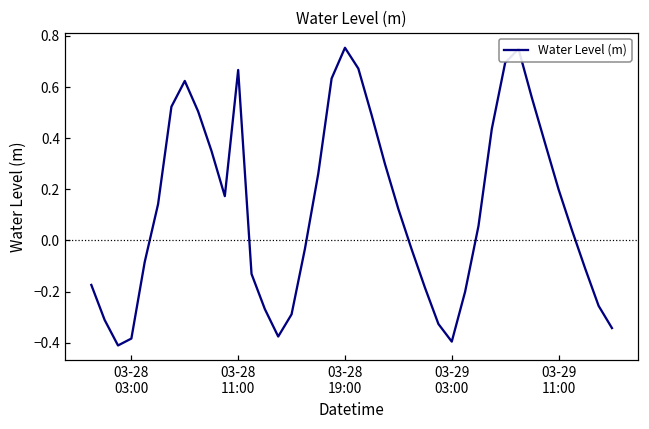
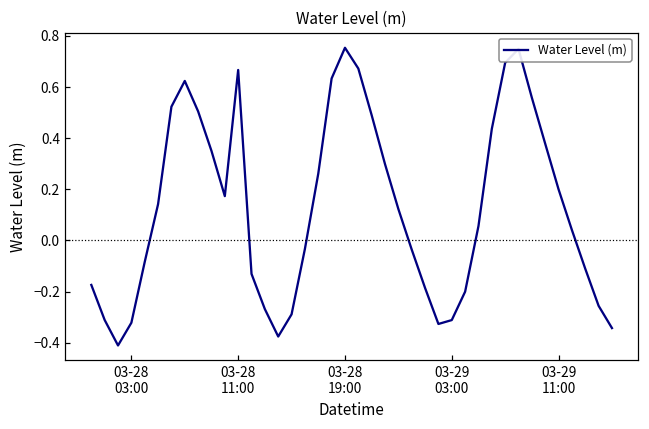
03-28 03:00: -0.38 -> -0.32
03-29 03:00: -0.40 -> -0.31
